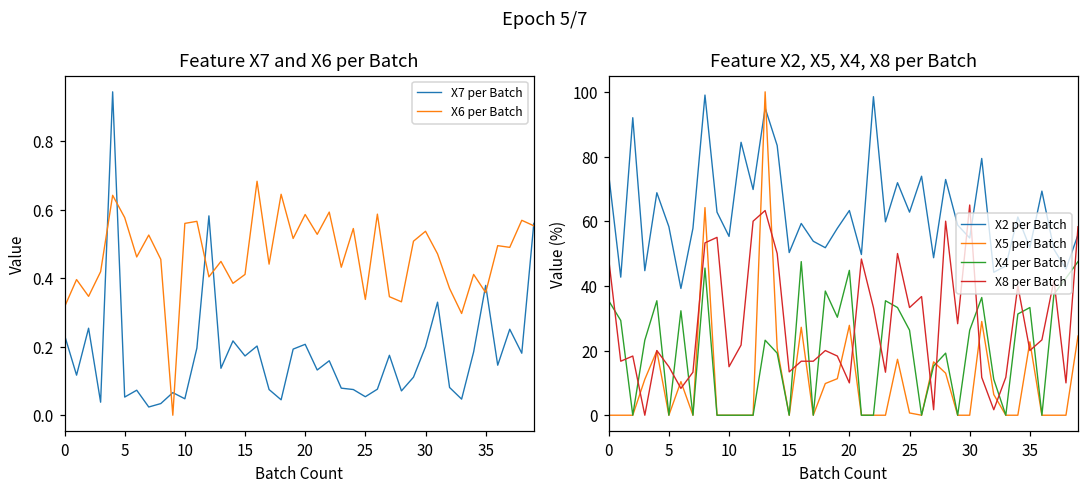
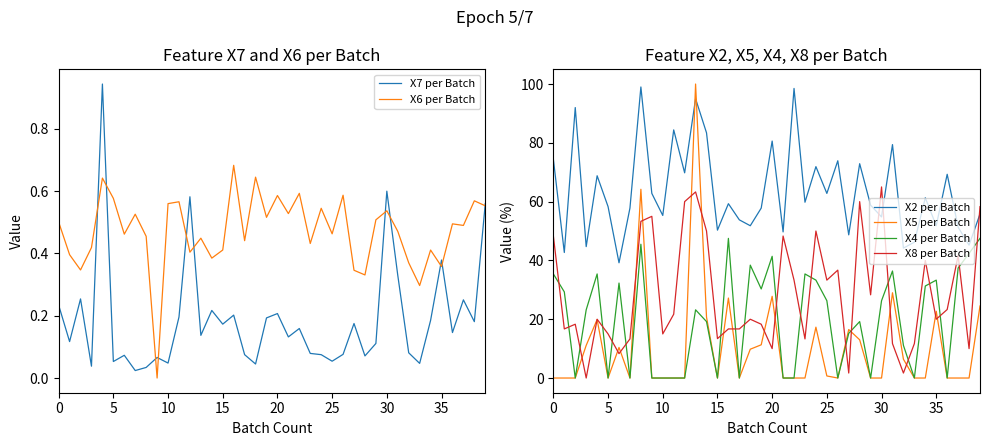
Feature X7 and X6 per Batch, X6 per Batch, 0: 0.32 -> 0.50
Feature X7 and X6 per Batch, X6 per Batch, 25: 0.34 -> 0.46
Feature X7 and X6 per Batch, X7 per Batch, 30: 0.2 -> 0.6
Feature X2, X5, X4, X8 per Batch, X2 per Batch, 20: 63 -> 81
Feature X2, X5, X4, X8 per Batch, X4 per Batch, 20: 45 -> 41
